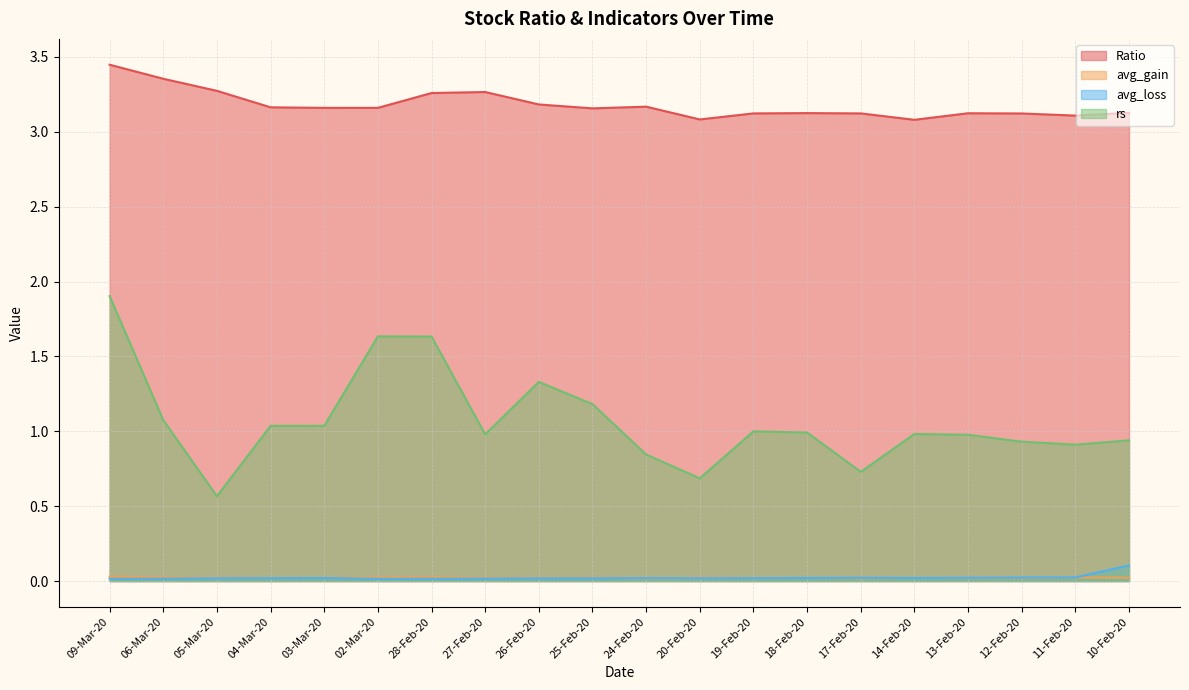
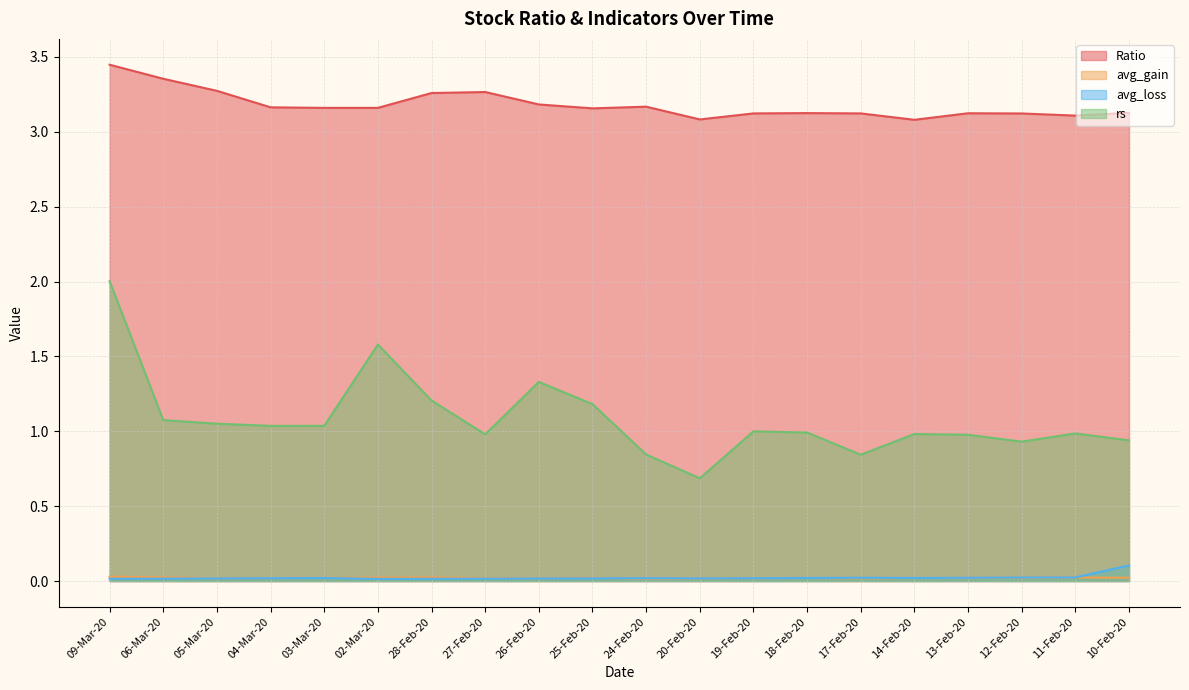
rs, 09-Mar-20: 1.90 -> 2.00
rs, 05-Mar-20: 0.57 -> 1.05
rs, 02-Mar-20: 1.63 -> 1.58
rs, 28-Feb-20: 1.63 -> 1.21
rs, 17-Feb-20: 0.73 -> 0.84
rs, 11-Feb-20: 0.91 -> 0.99
